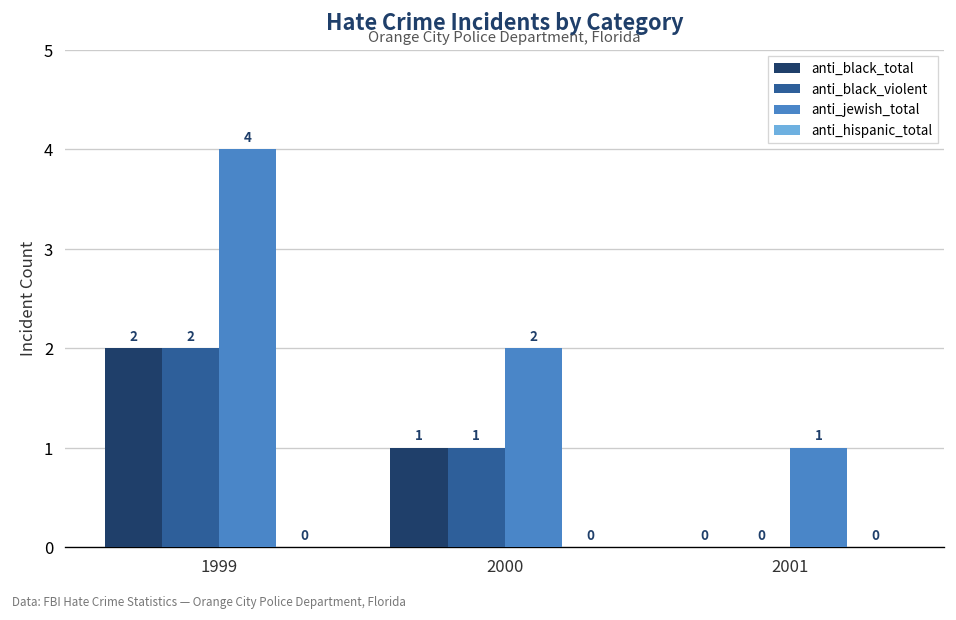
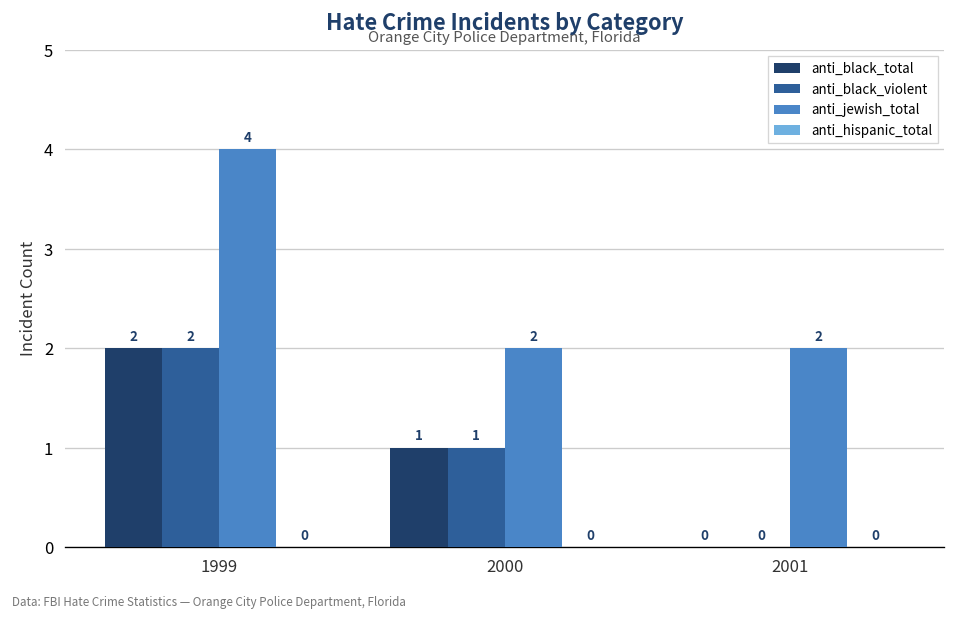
anti_jewish_total, 2001: 1 -> 2
